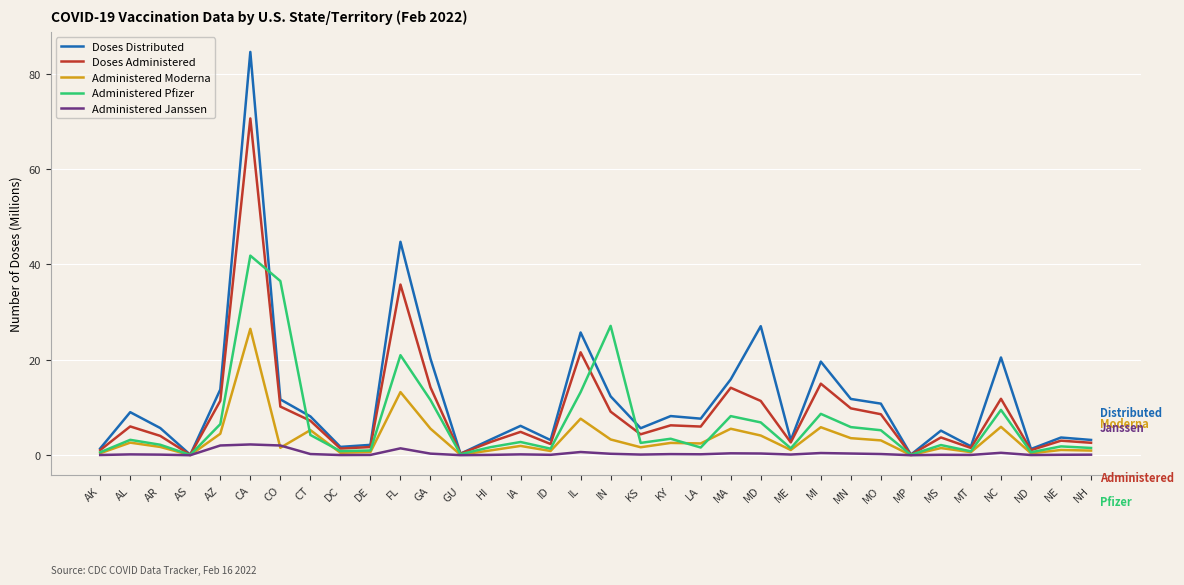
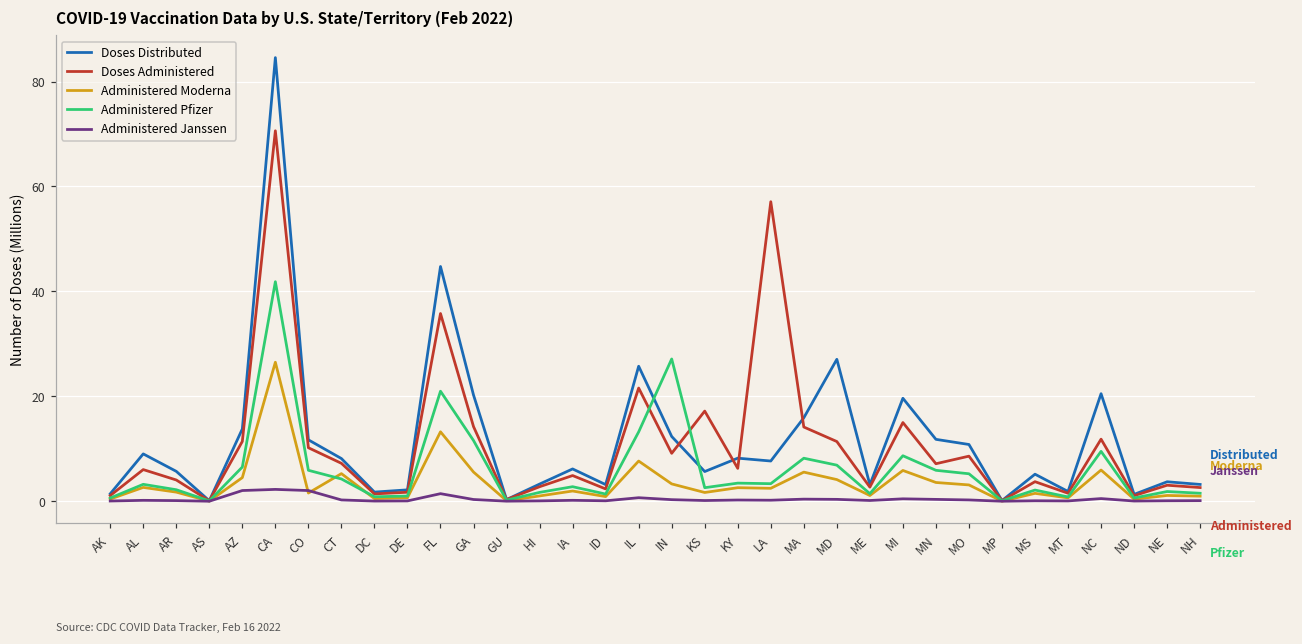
Administered Pfizer, CO: 37 -> 6
Doses Administered, KS: 4 -> 17
Doses Administered, LA: 6 -> 57
Administered Pfizer, LA: 2 -> 3
Doses Administered, MN: 10 -> 7
